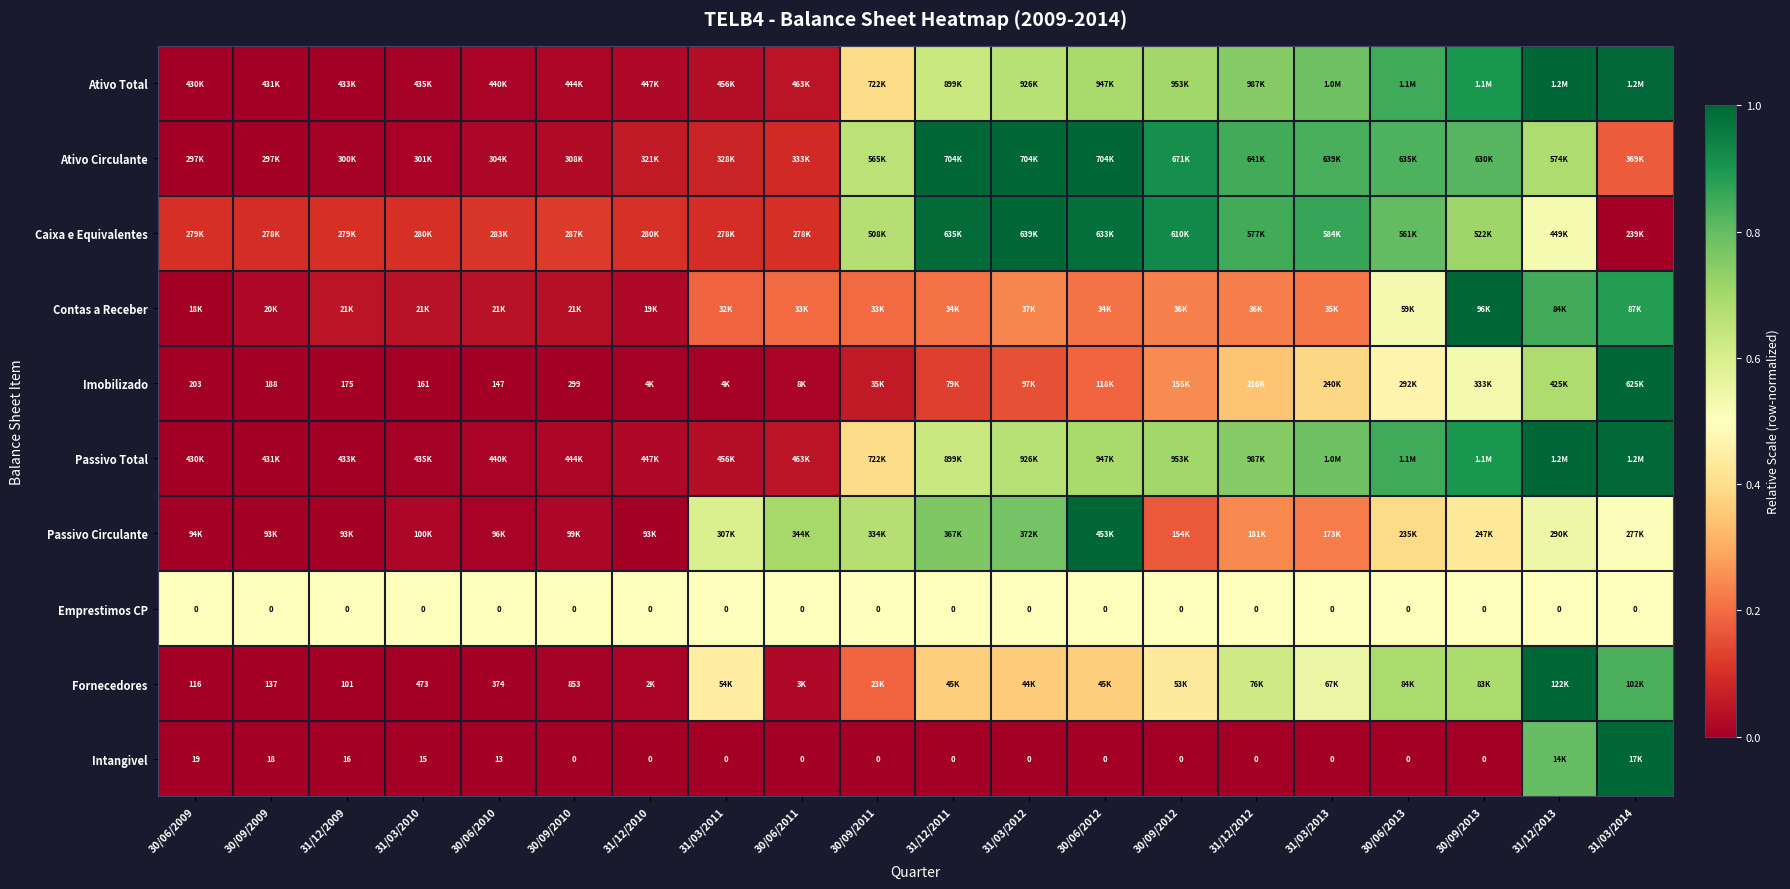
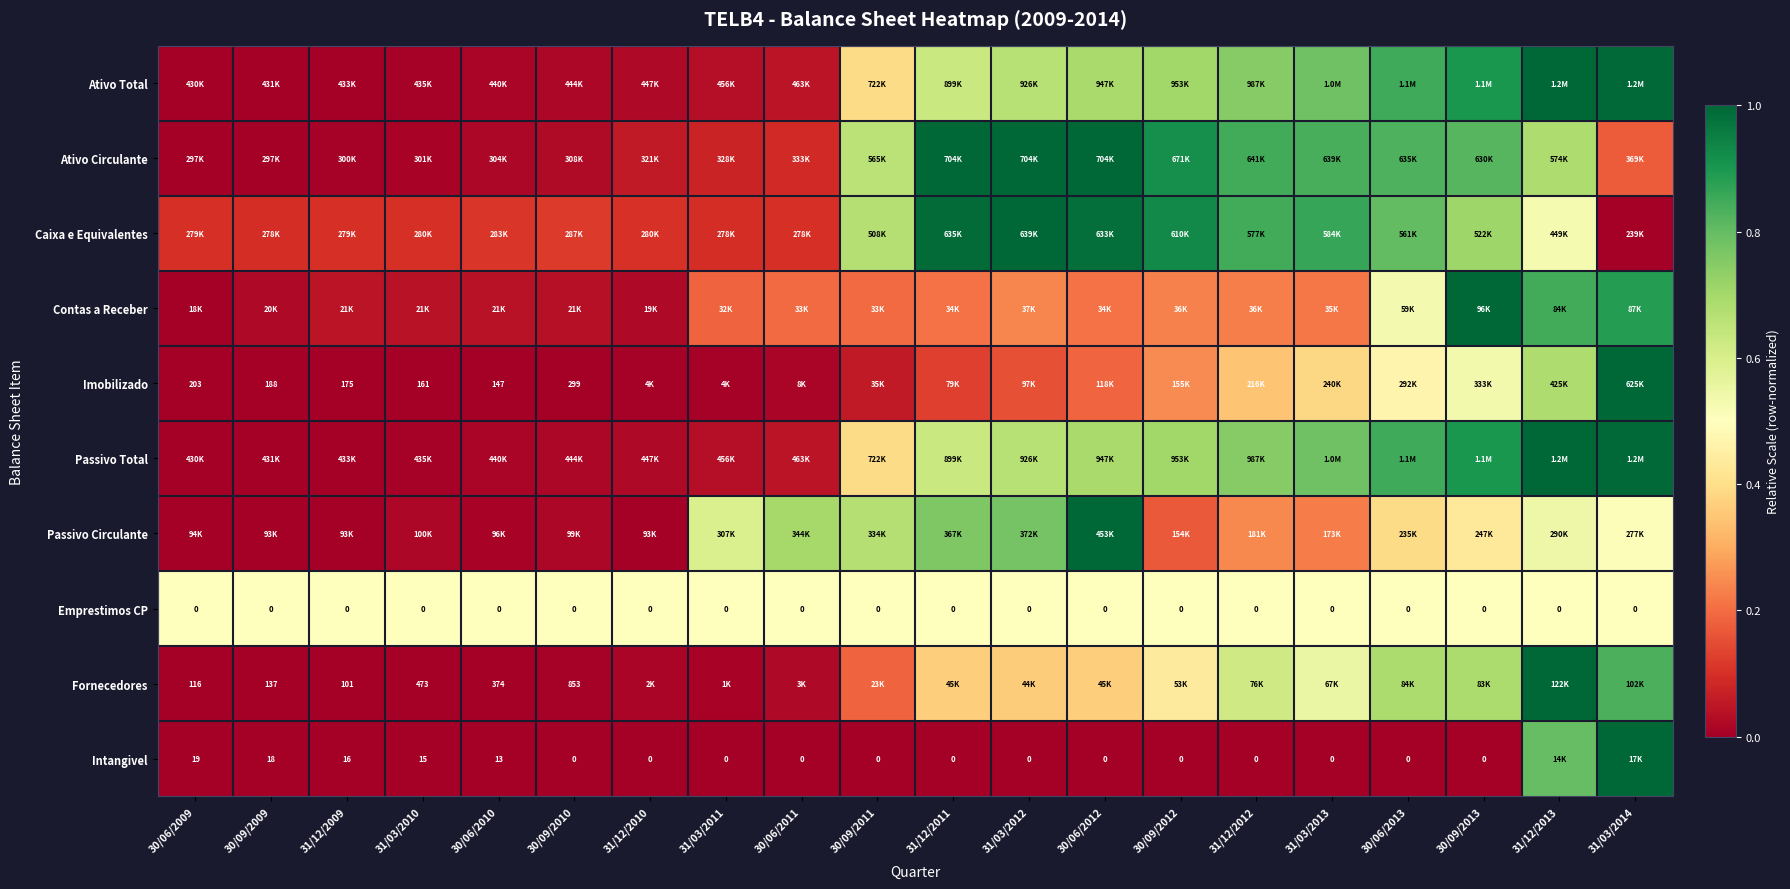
Fornecedores, 31/03/2011: 54K -> 1K
